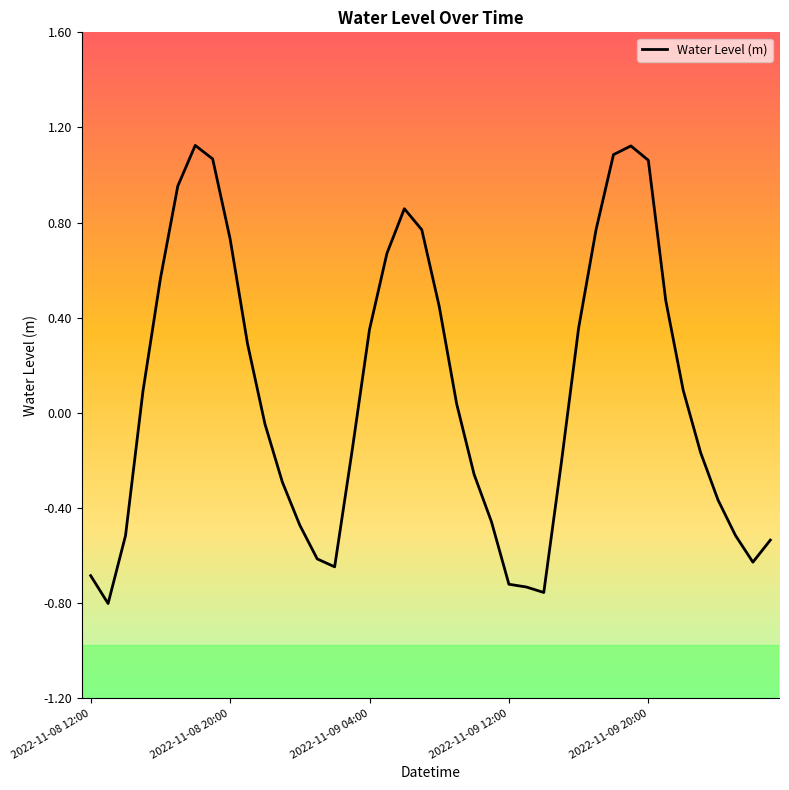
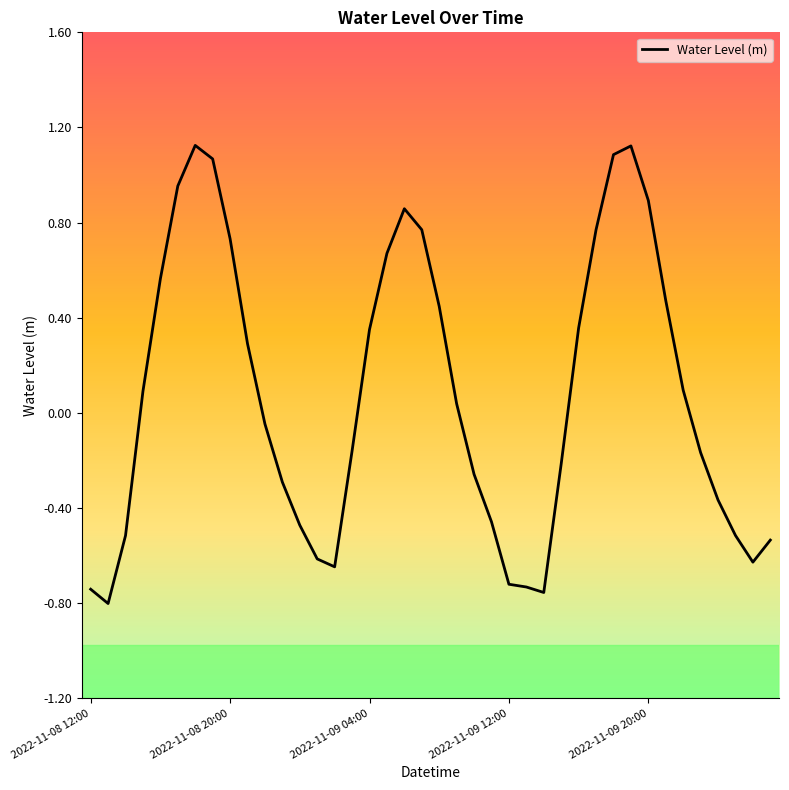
2022-11-08 12:00: -0.68 -> -0.74
2022-11-09 20:00: 1.06 -> 0.89
